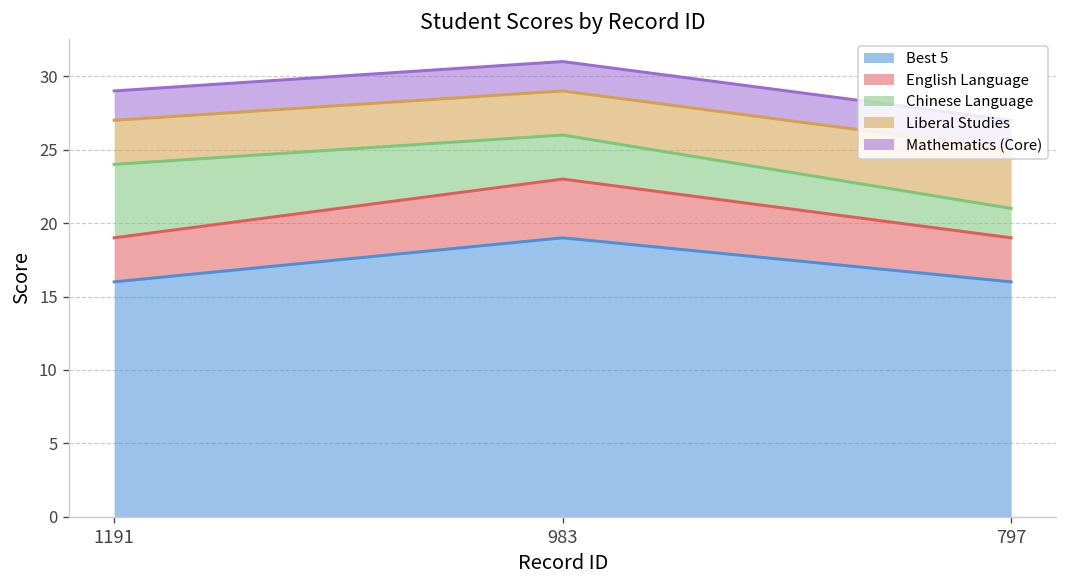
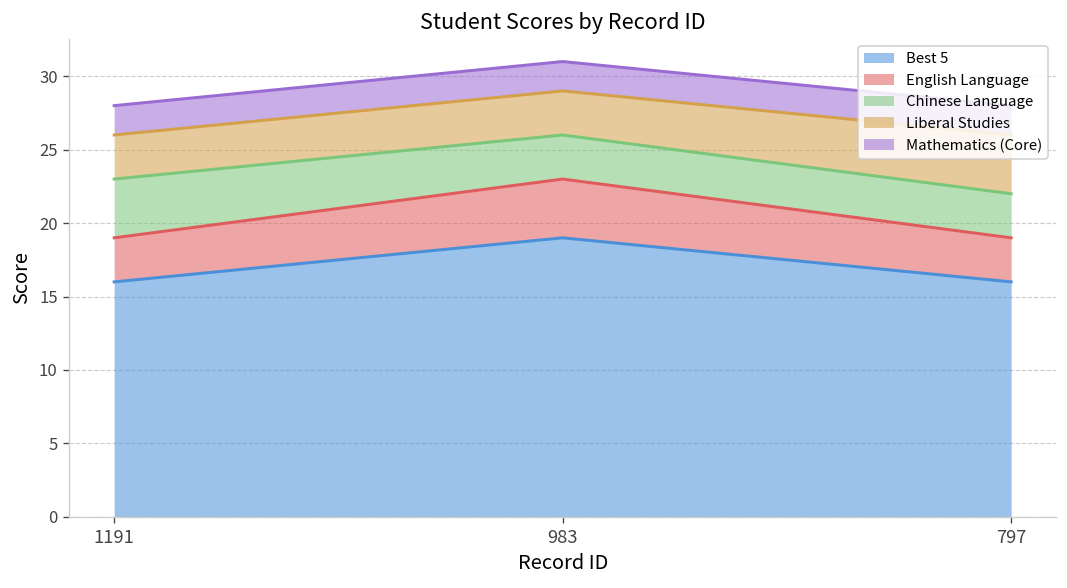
Chinese Language, 1191: 5 -> 4
Chinese Language, 797: 2 -> 3
